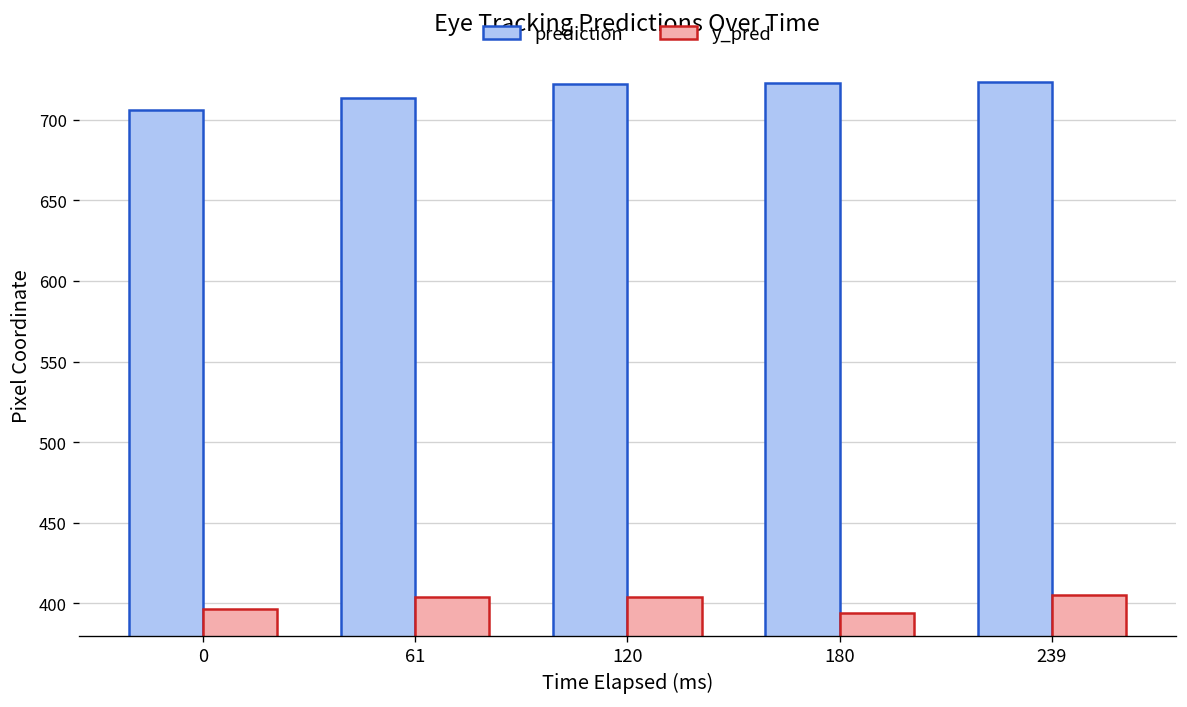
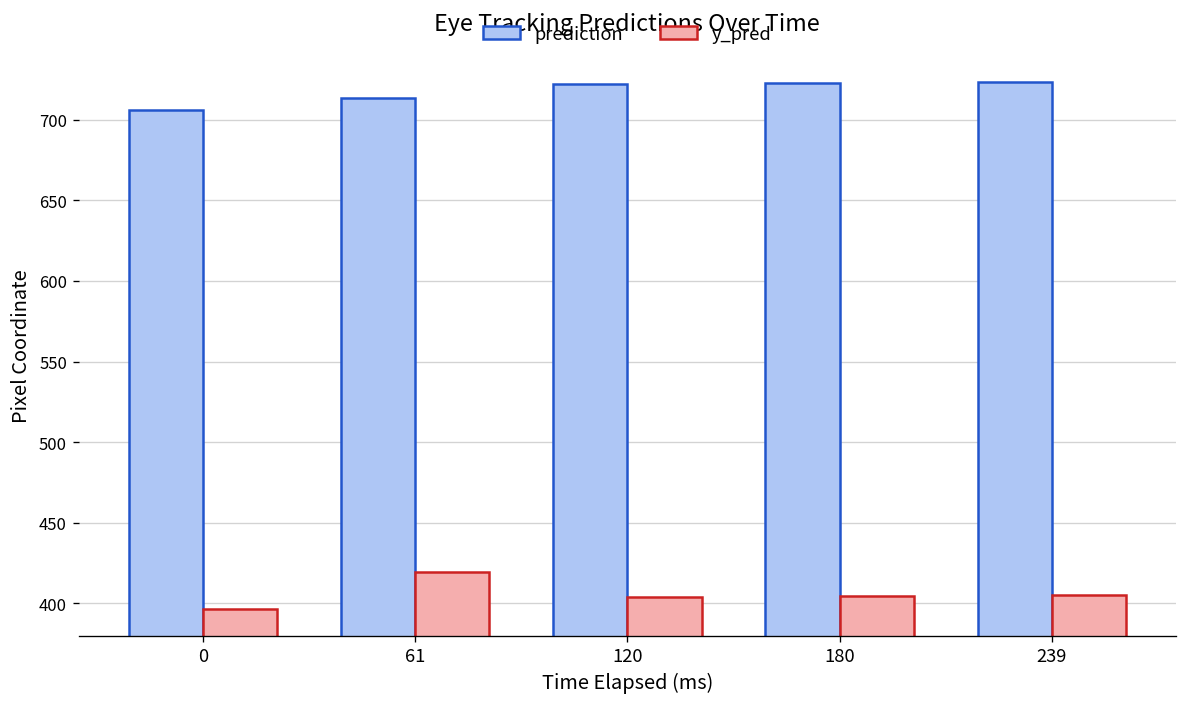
y_pred, 61: 404 -> 419
y_pred, 180: 394 -> 405
